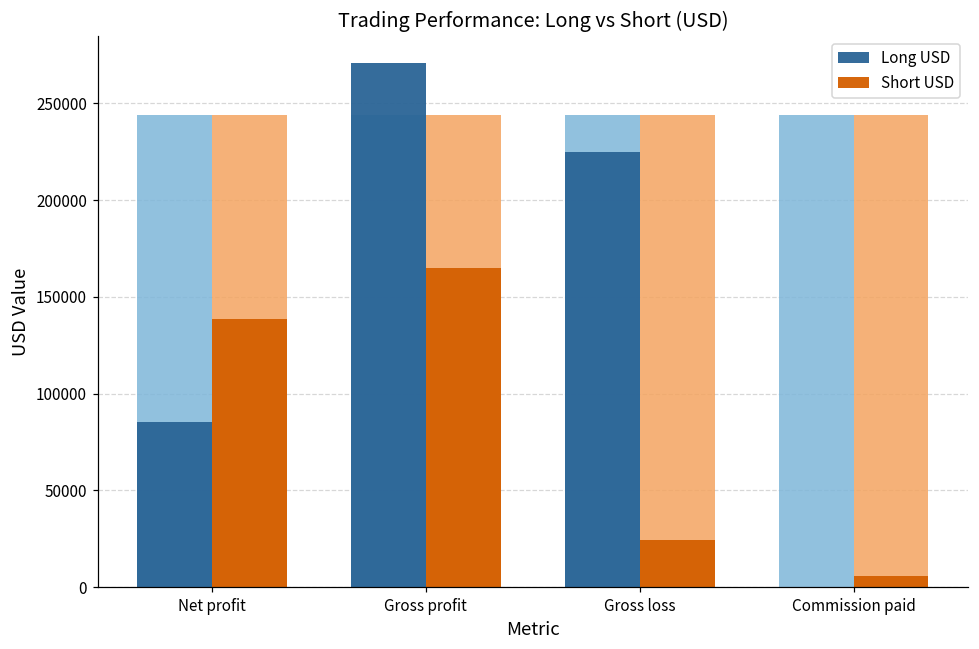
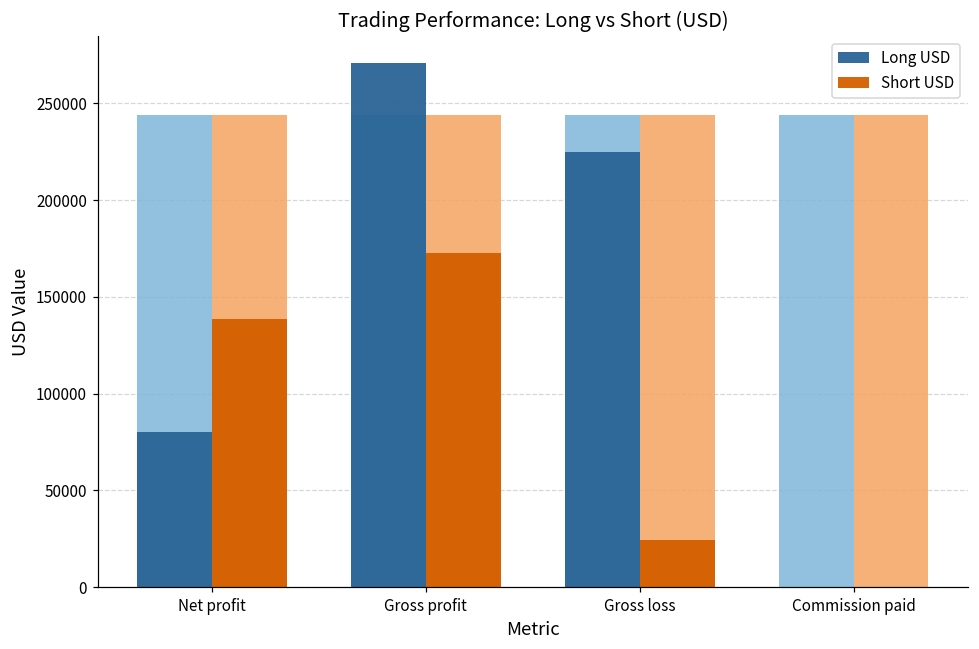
Long USD, Net profit: 86000 -> 80000
Short USD, Gross profit: 165000 -> 173000
Short USD, Commission paid: 6000 -> 0
